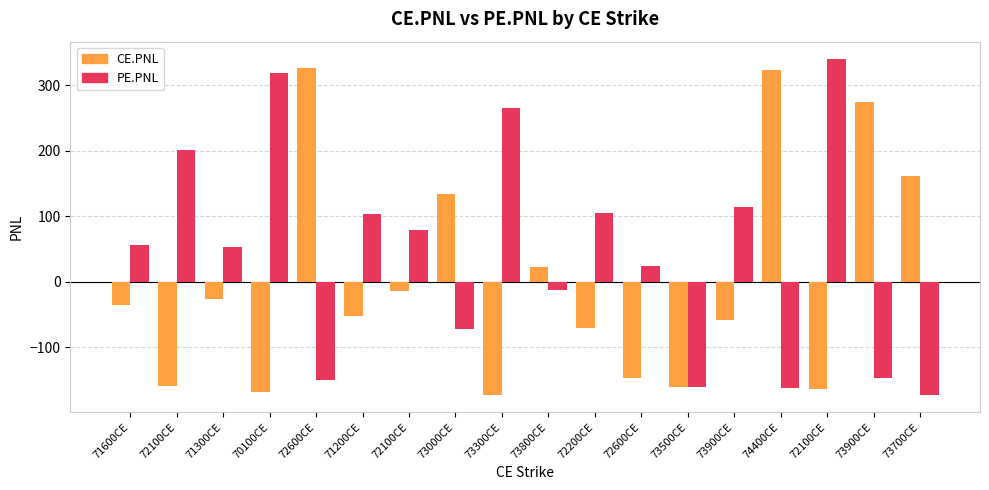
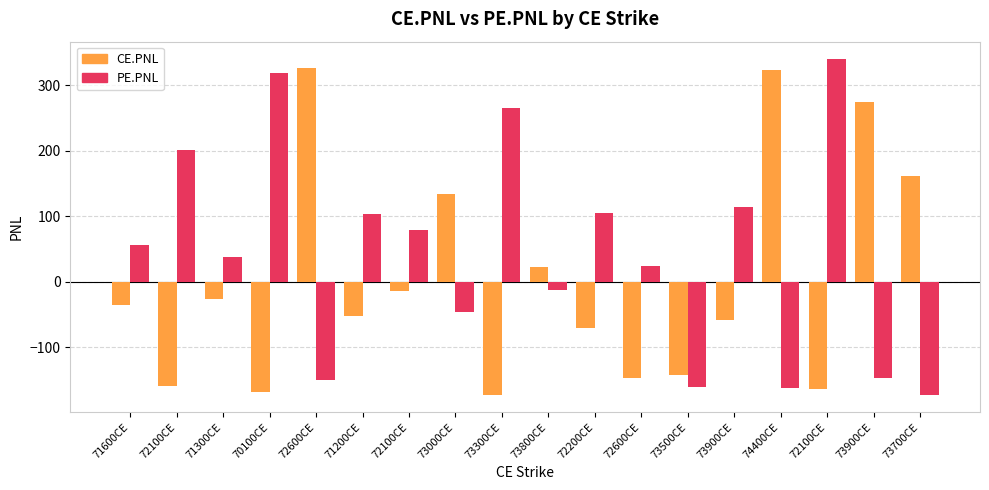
PE.PNL, 71300CE: 50 -> 40
PE.PNL, 73000CE: -70 -> -50
CE.PNL, 73500CE: -160 -> -140
